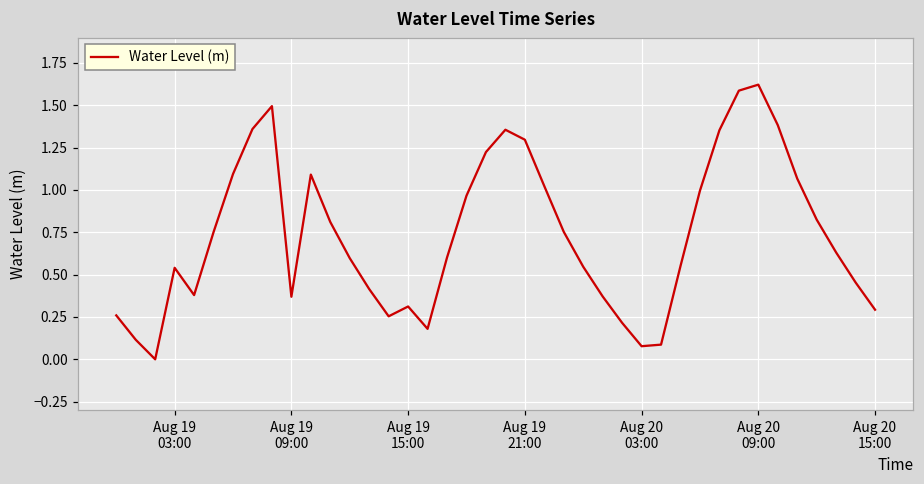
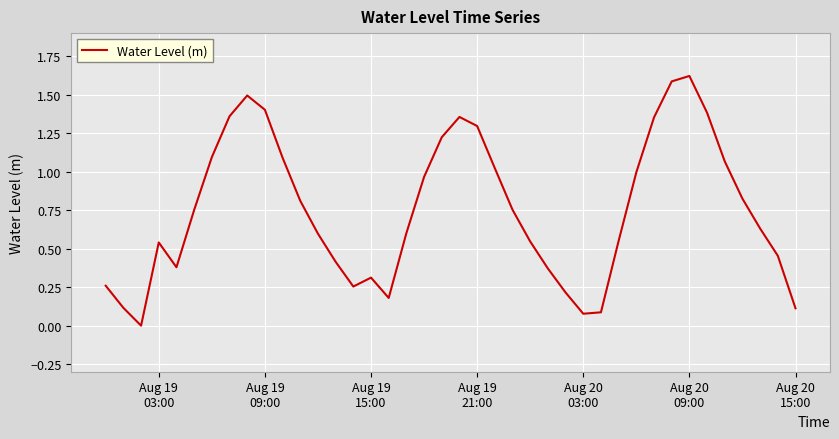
Aug 19 09:00: 0.37 -> 1.40
Aug 20 15:00: 0.29 -> 0.11
